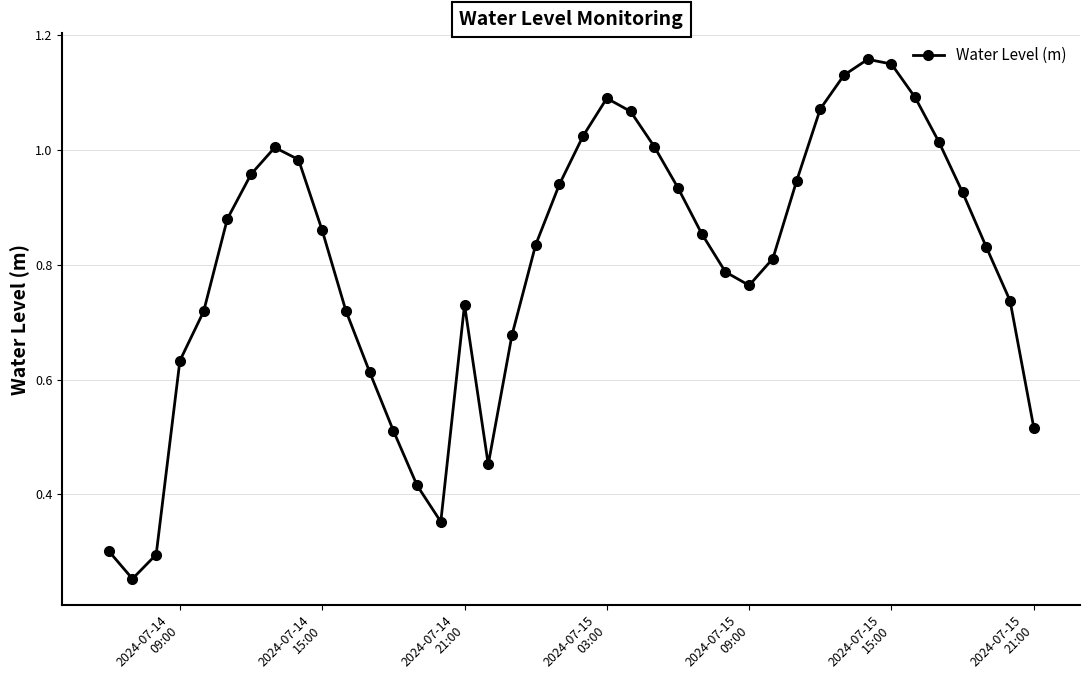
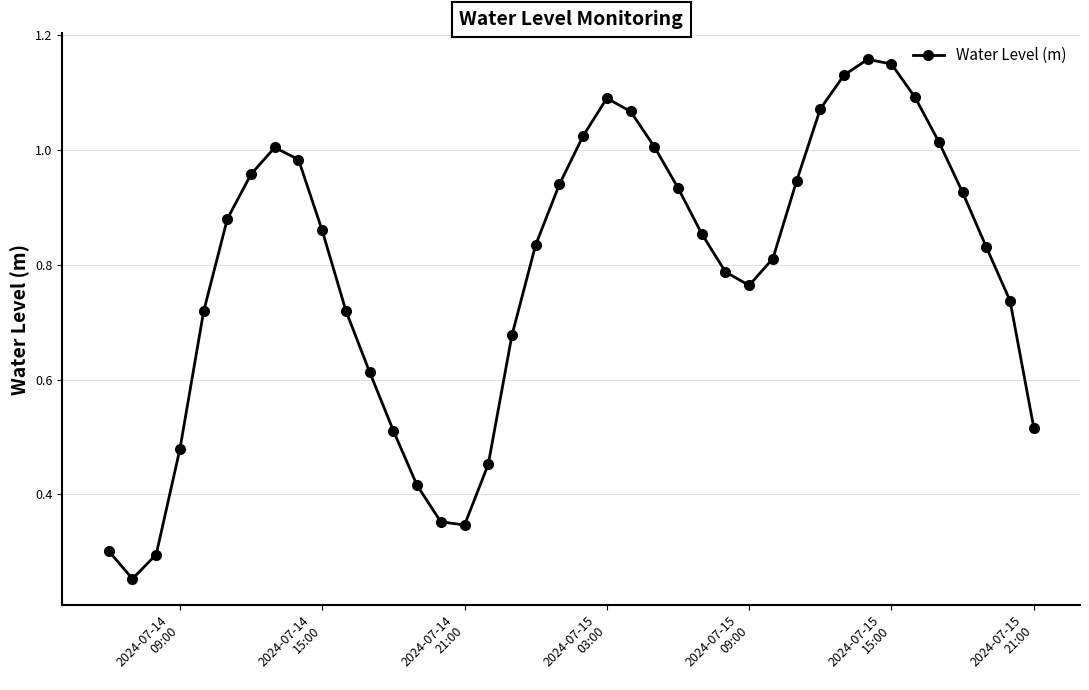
2024-07-14 09:00: 0.63 -> 0.48
2024-07-14 21:00: 0.73 -> 0.35
